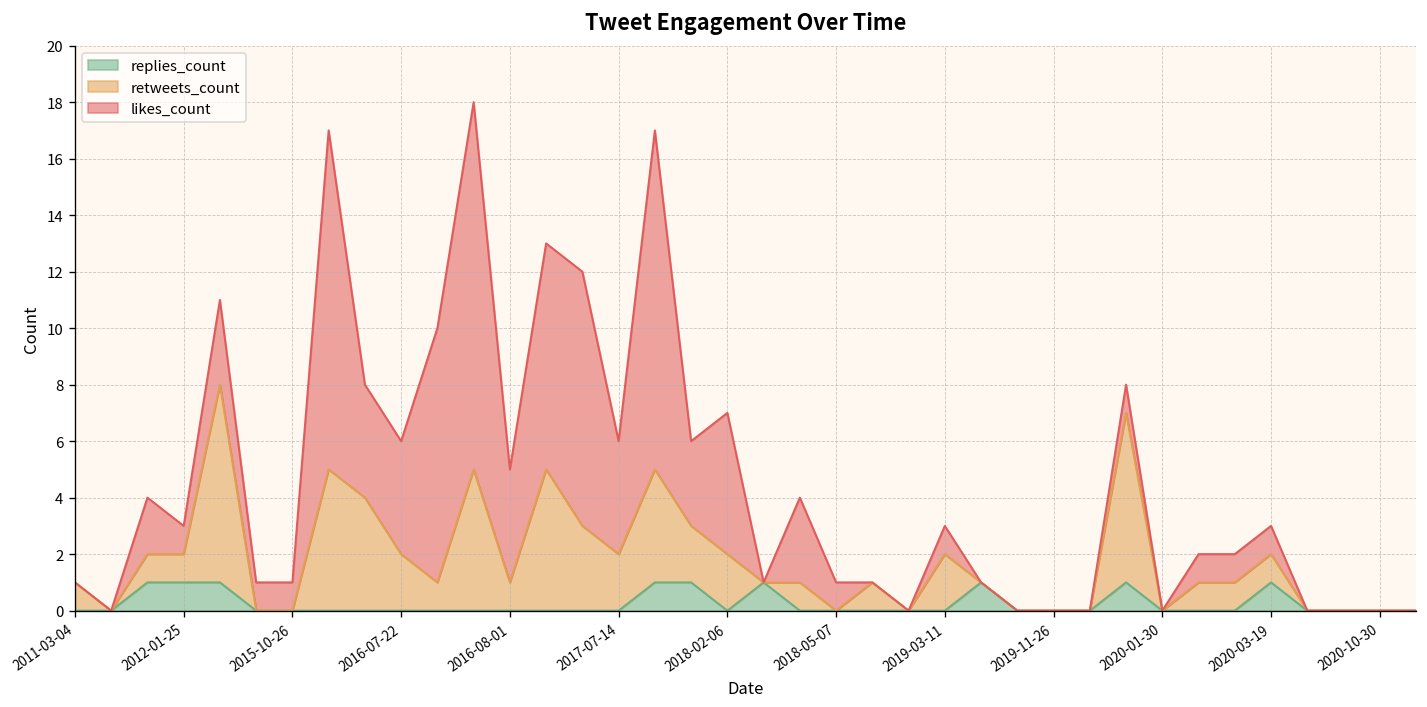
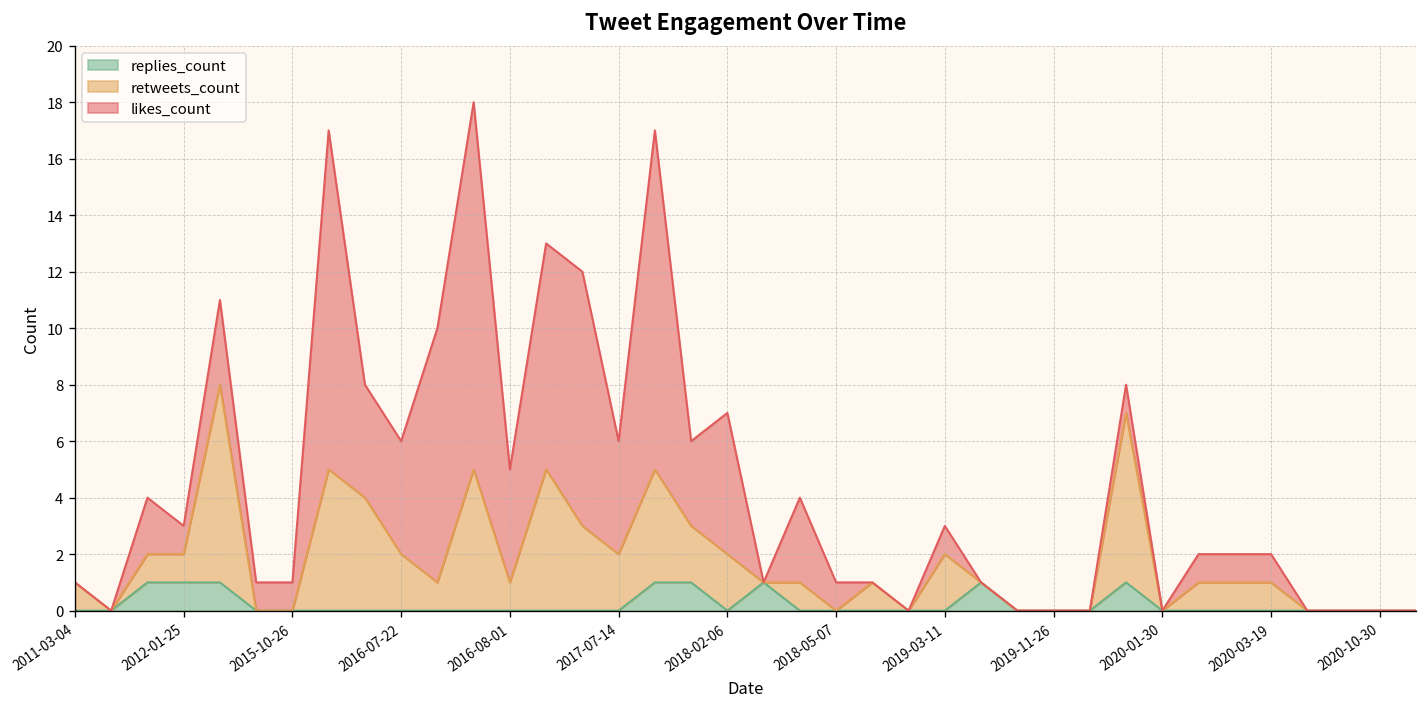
replies_count, 2020-03-19: 1 -> 0
